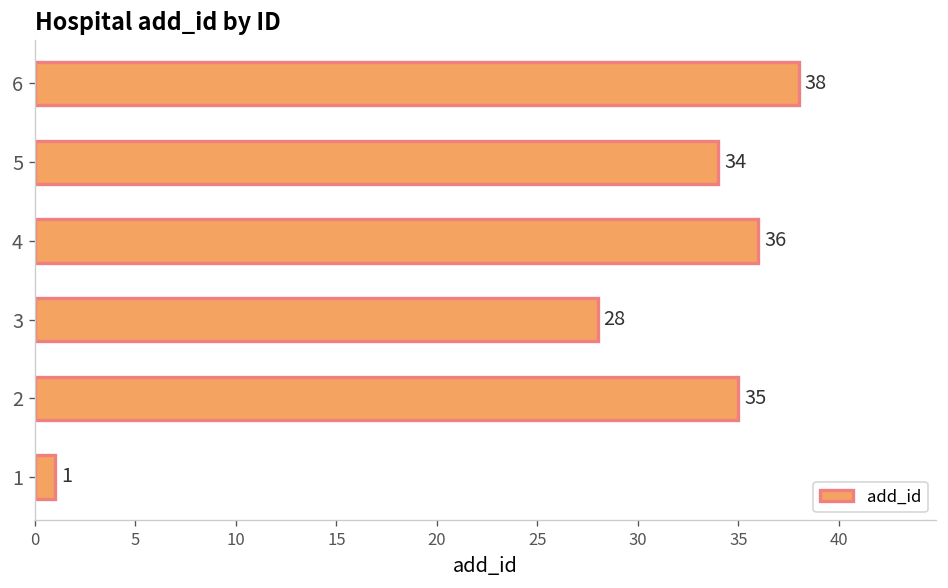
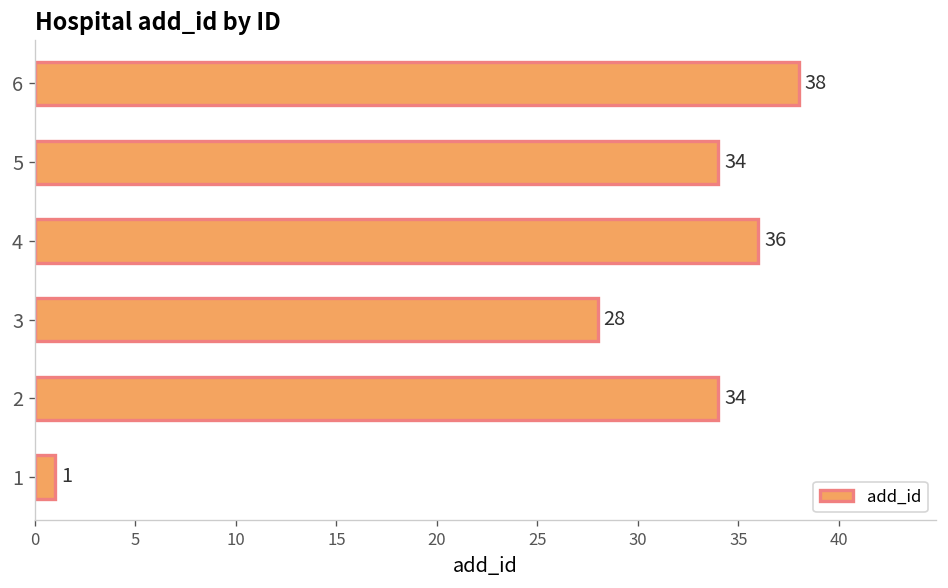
2: 35 -> 34
